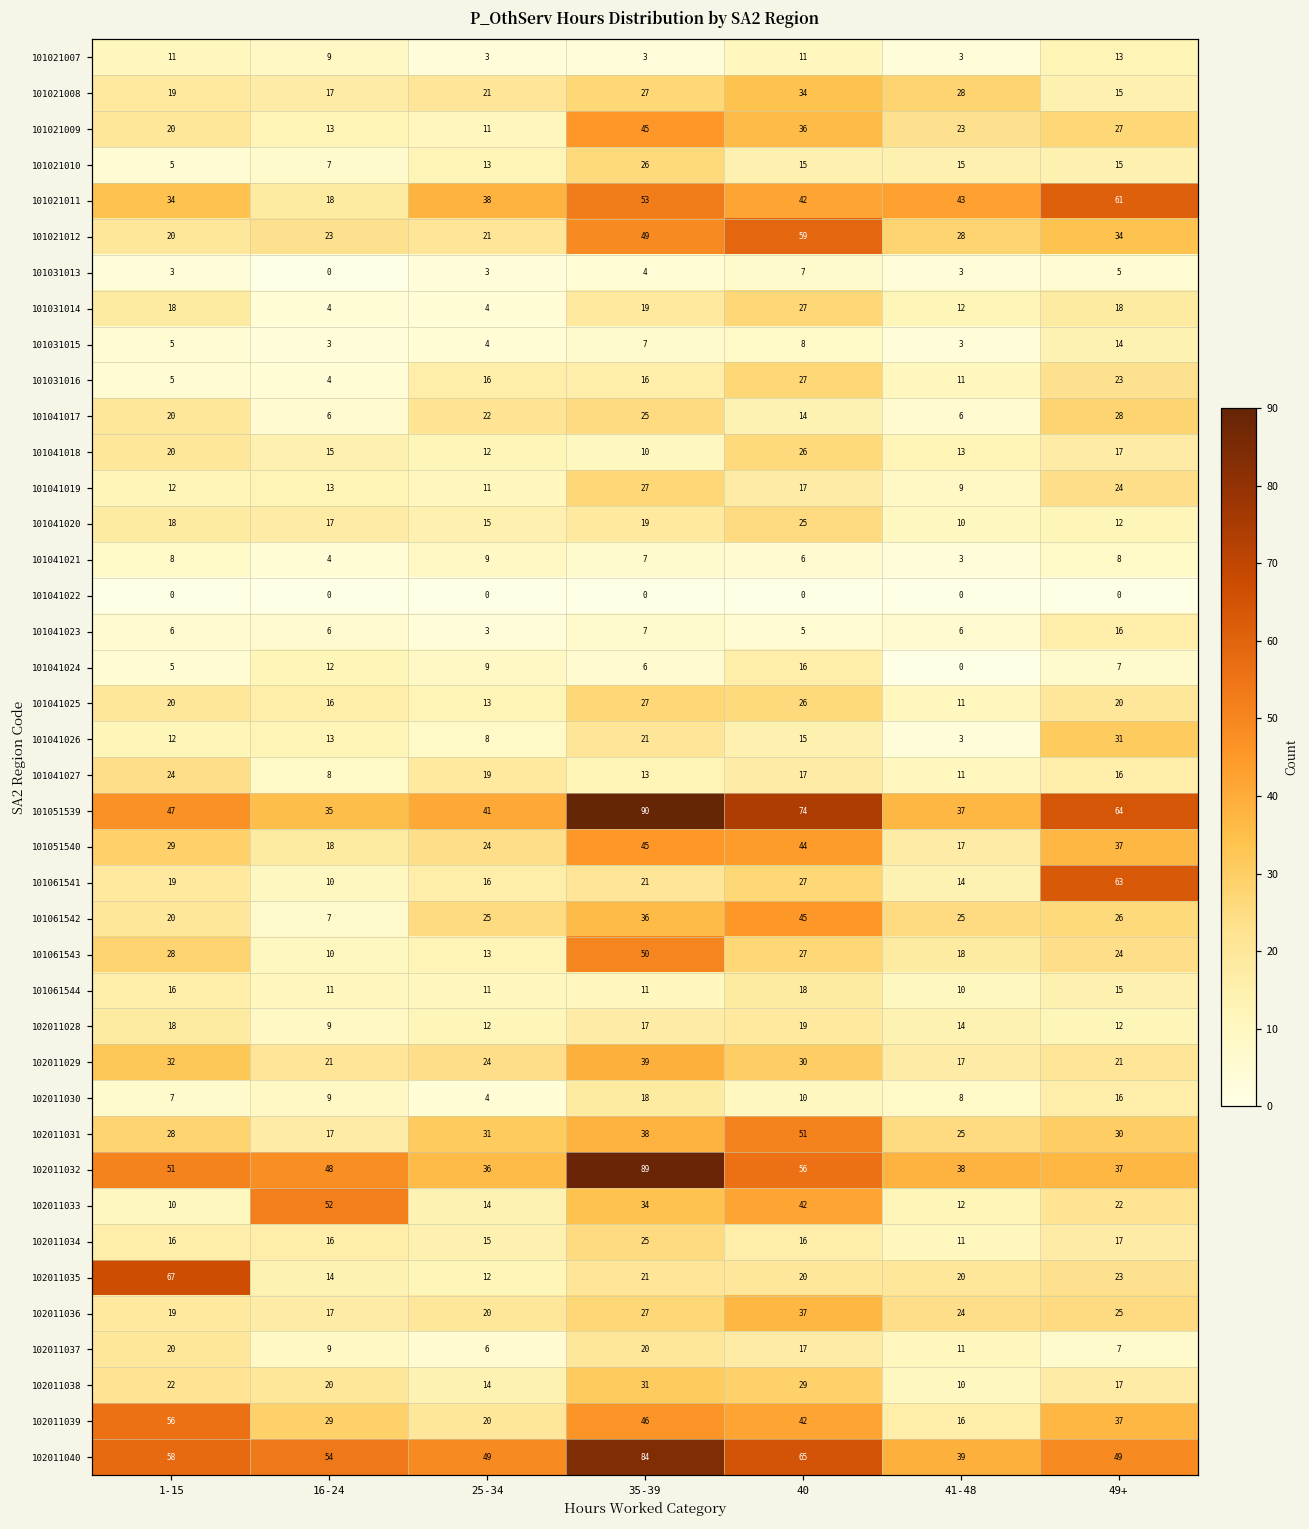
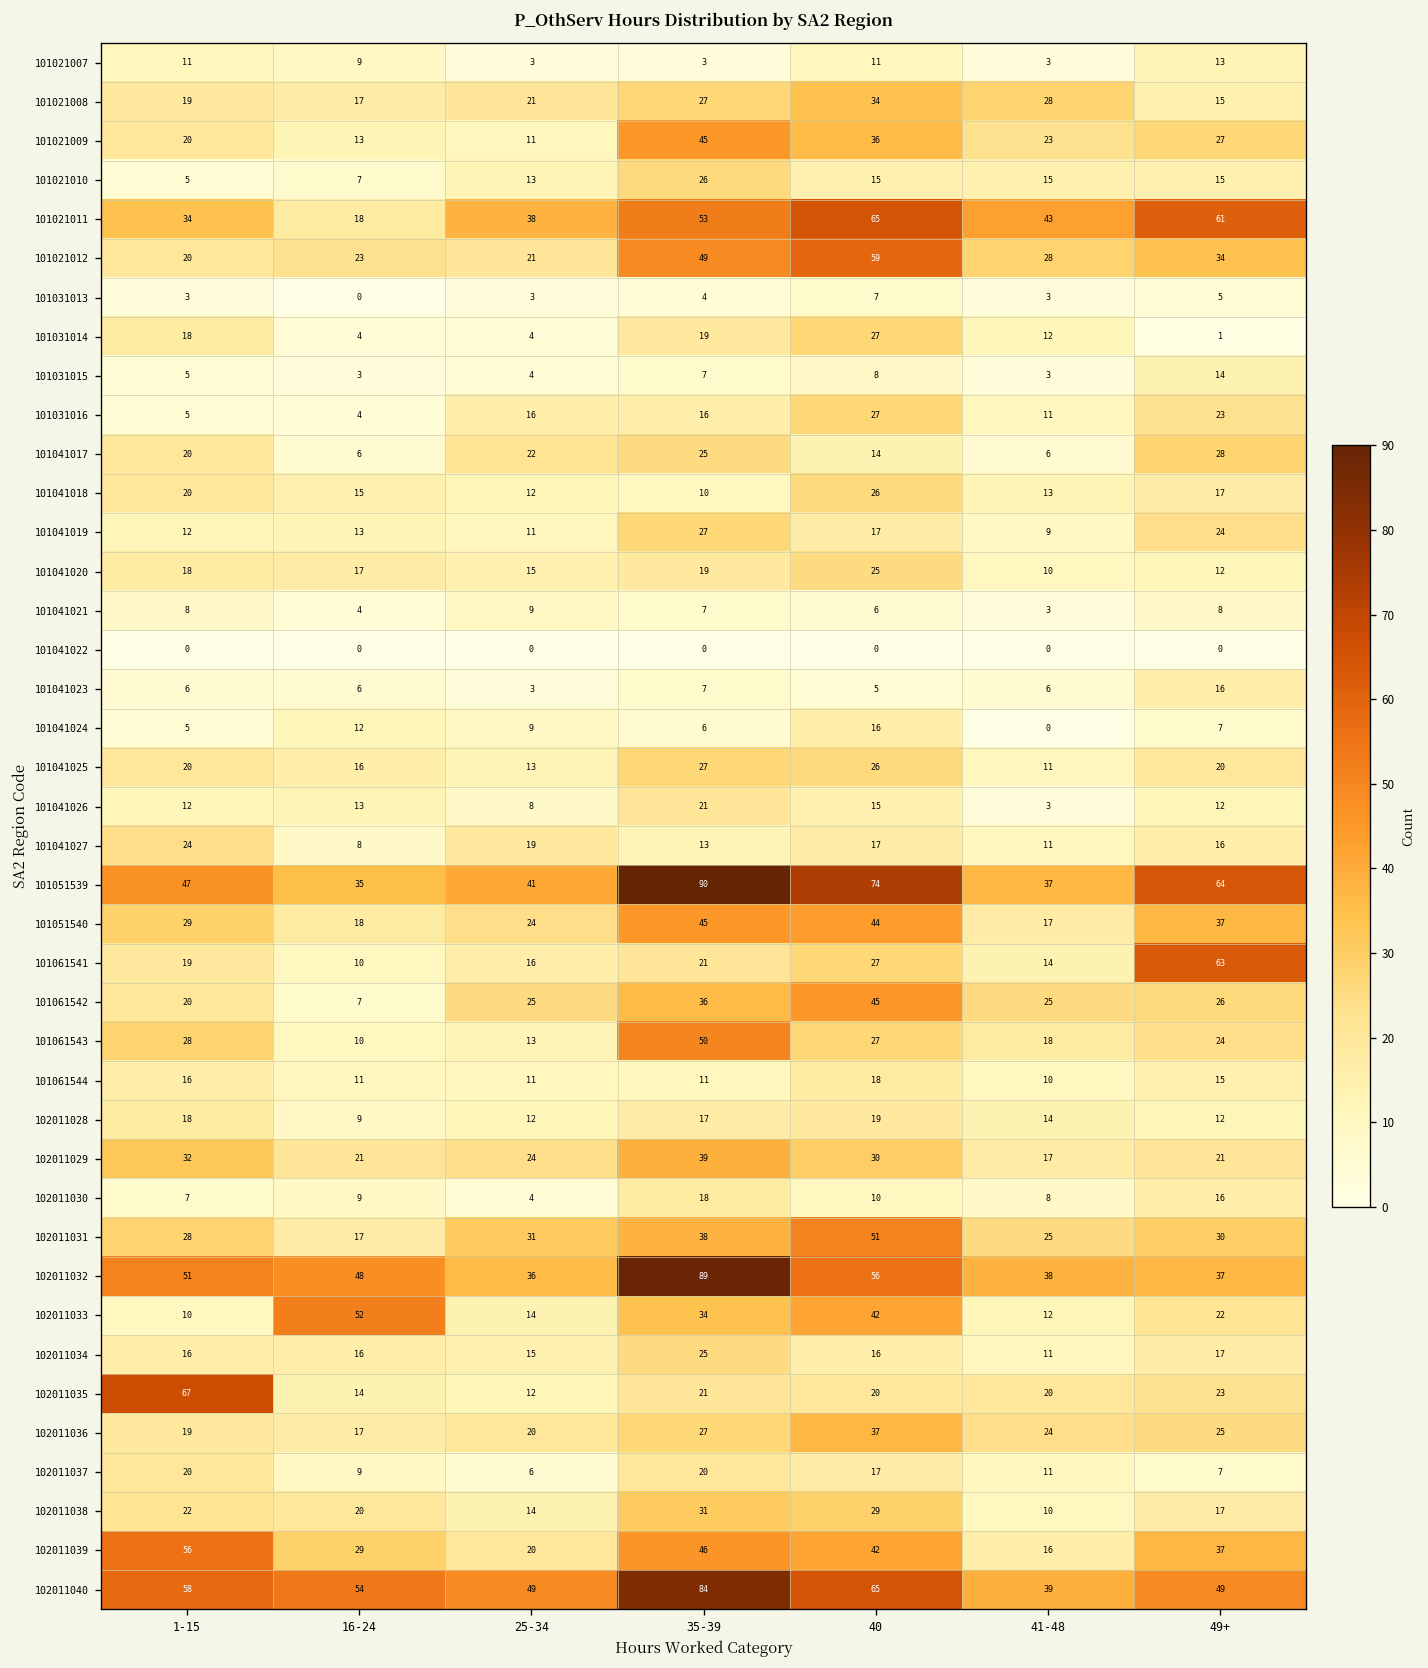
101021011, 40: 42 -> 65
101031014, 49+: 18 -> 1
101041026, 49+: 31 -> 12
